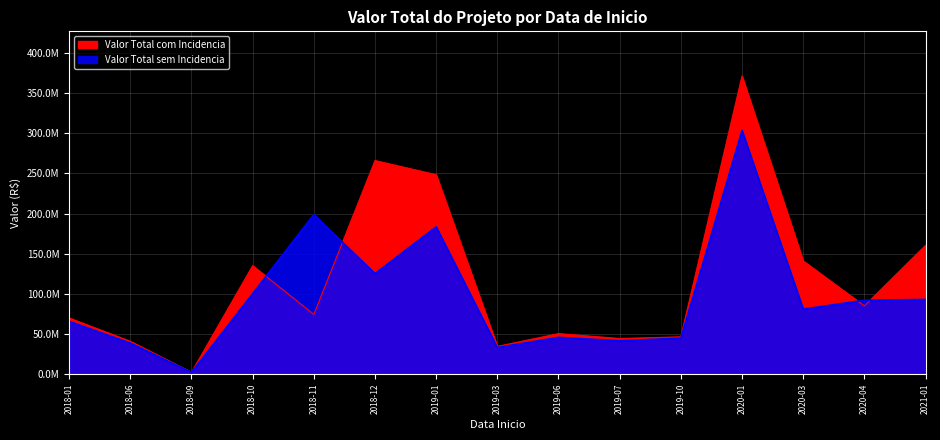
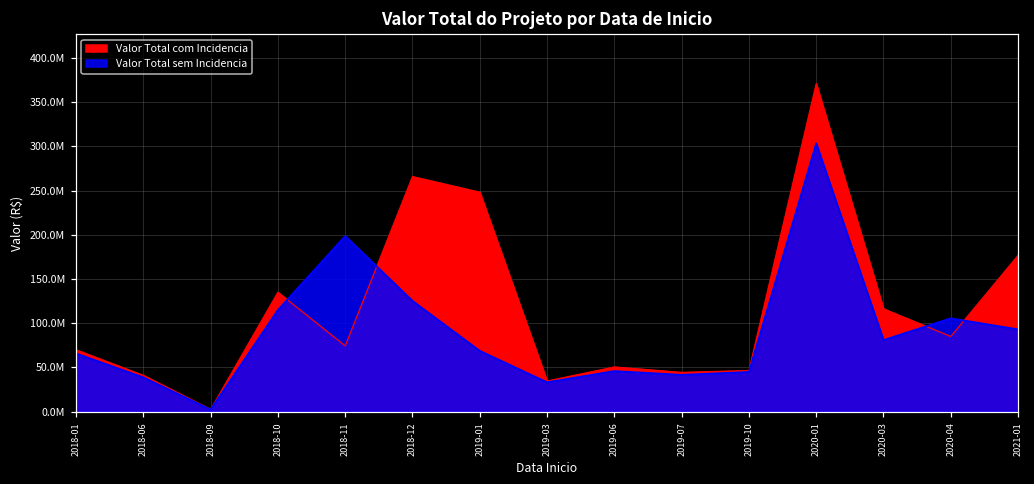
Valor Total sem Incidencia, 2018-10: 100000000 -> 120000000
Valor Total sem Incidencia, 2019-01: 180000000 -> 70000000
Valor Total com Incidencia, 2020-03: 140000000 -> 120000000
Valor Total sem Incidencia, 2020-04: 90000000 -> 110000000
Valor Total com Incidencia, 2021-01: 160000000 -> 180000000
